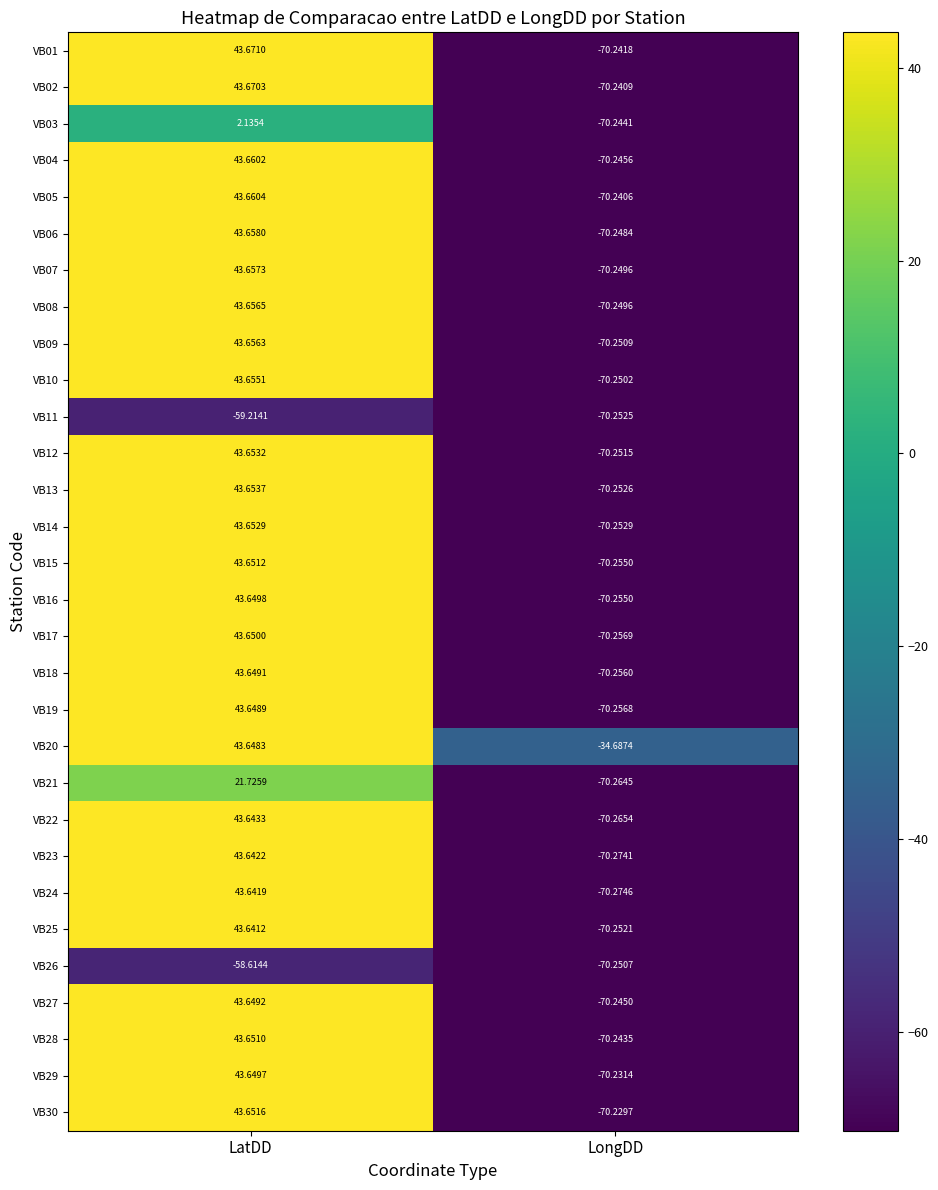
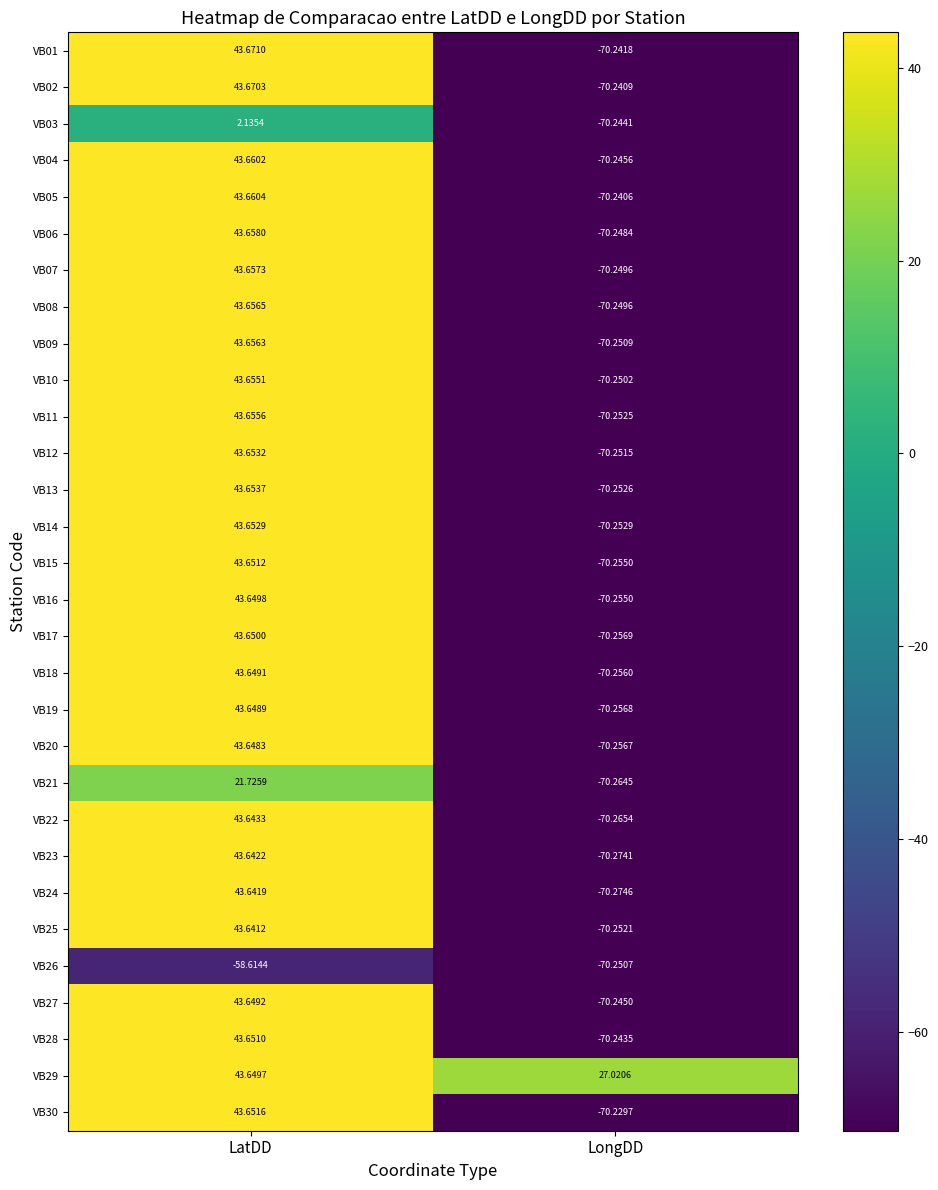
VB11, LatDD: -59.2141 -> 43.6556
VB20, LongDD: -34.6874 -> -70.2567
VB29, LongDD: -70.2314 -> 27.0206
